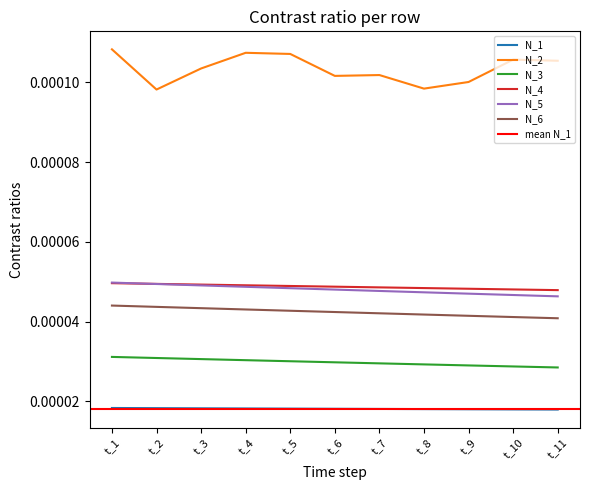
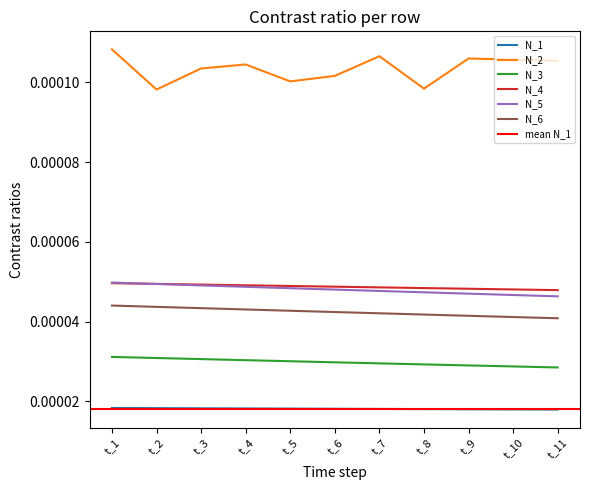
N_2, t_4: 0.000107 -> 0.000104
N_2, t_5: 0.000107 -> 0.000100
N_2, t_7: 0.000102 -> 0.000107
N_2, t_9: 0.000100 -> 0.000106
